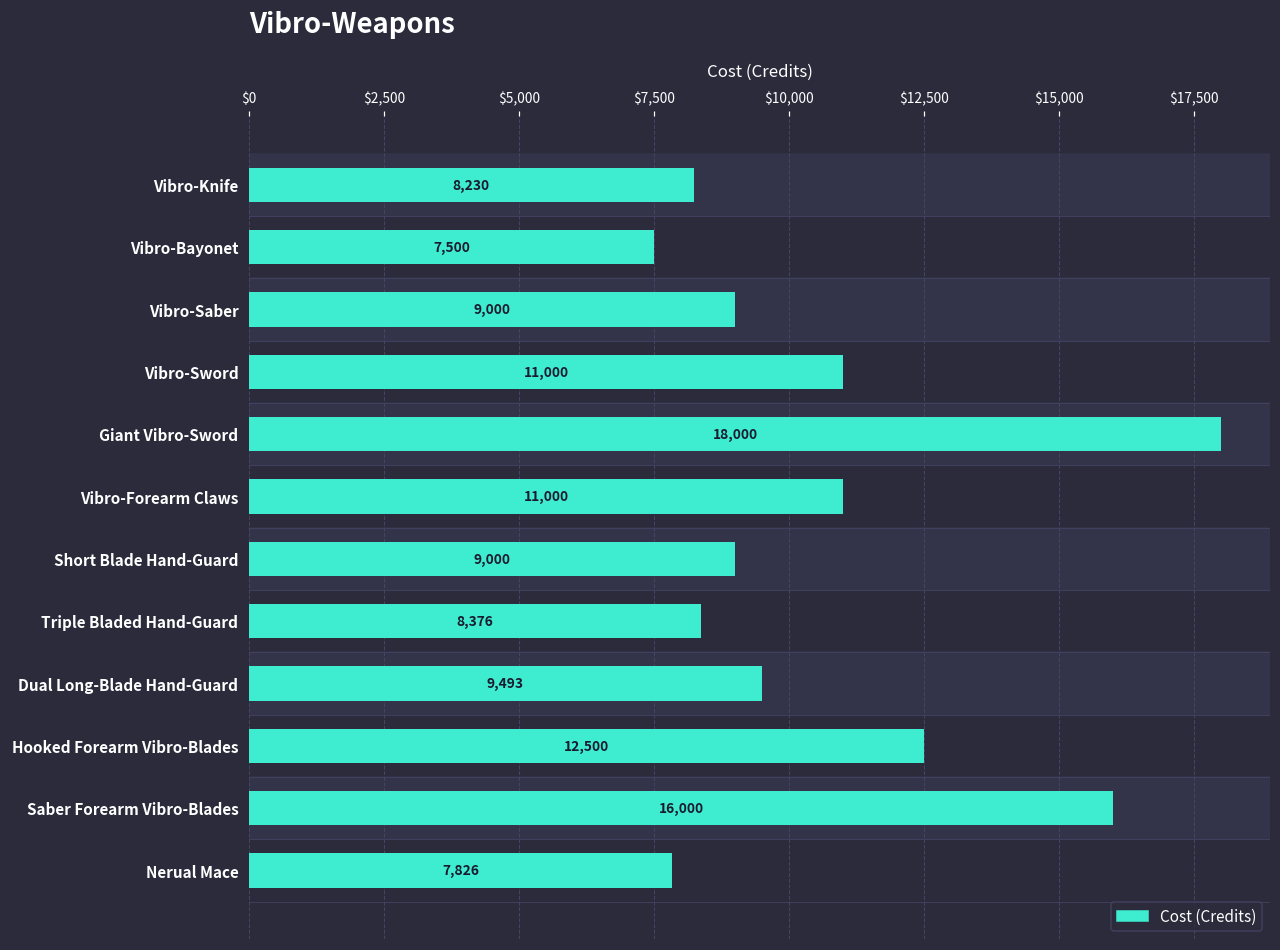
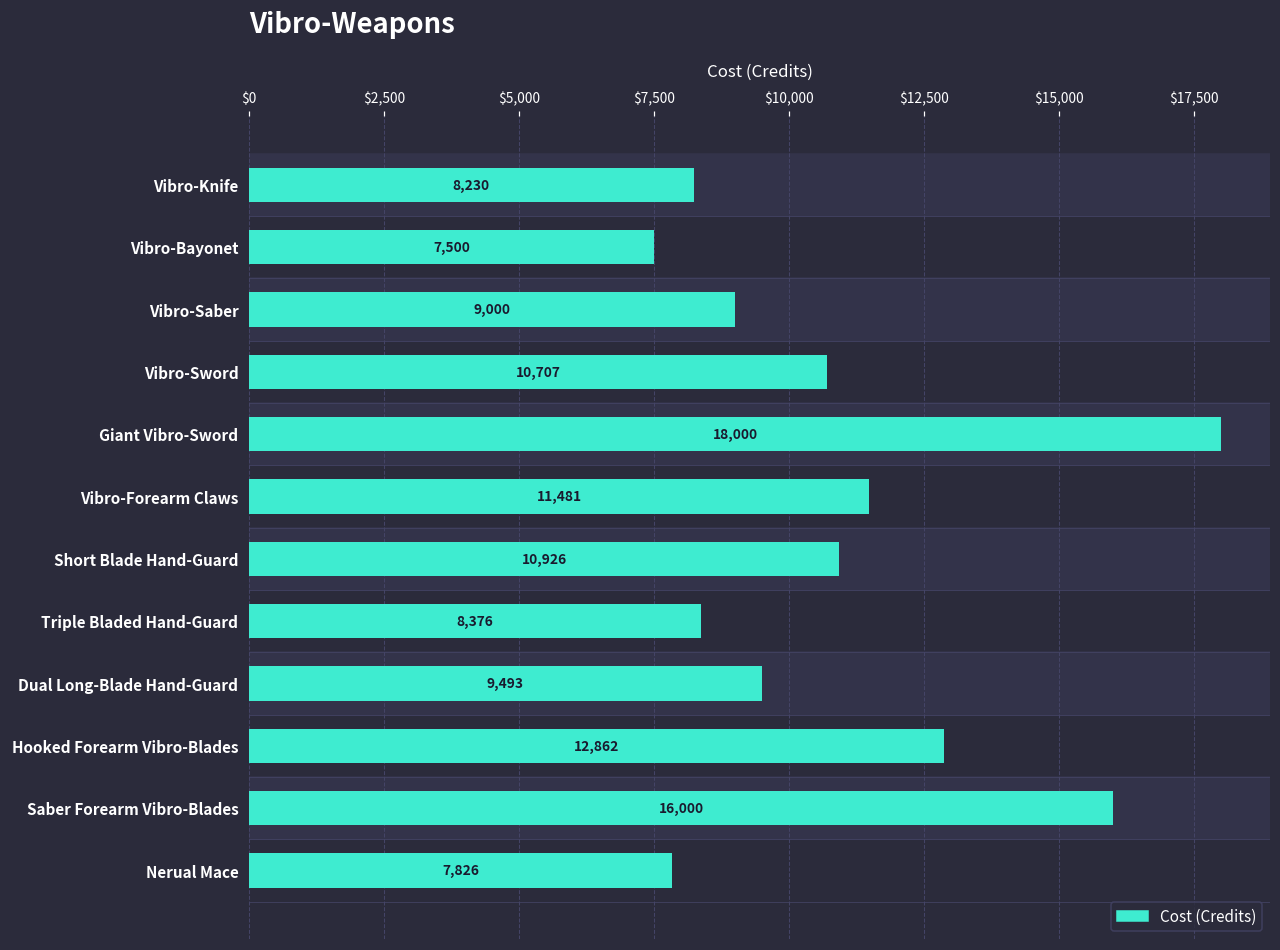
Vibro-Sword: 11,000 -> 10,707
Vibro-Forearm Claws: 11,000 -> 11,481
Short Blade Hand-Guard: 9,000 -> 10,926
Hooked Forearm Vibro-Blades: 12,500 -> 12,862
